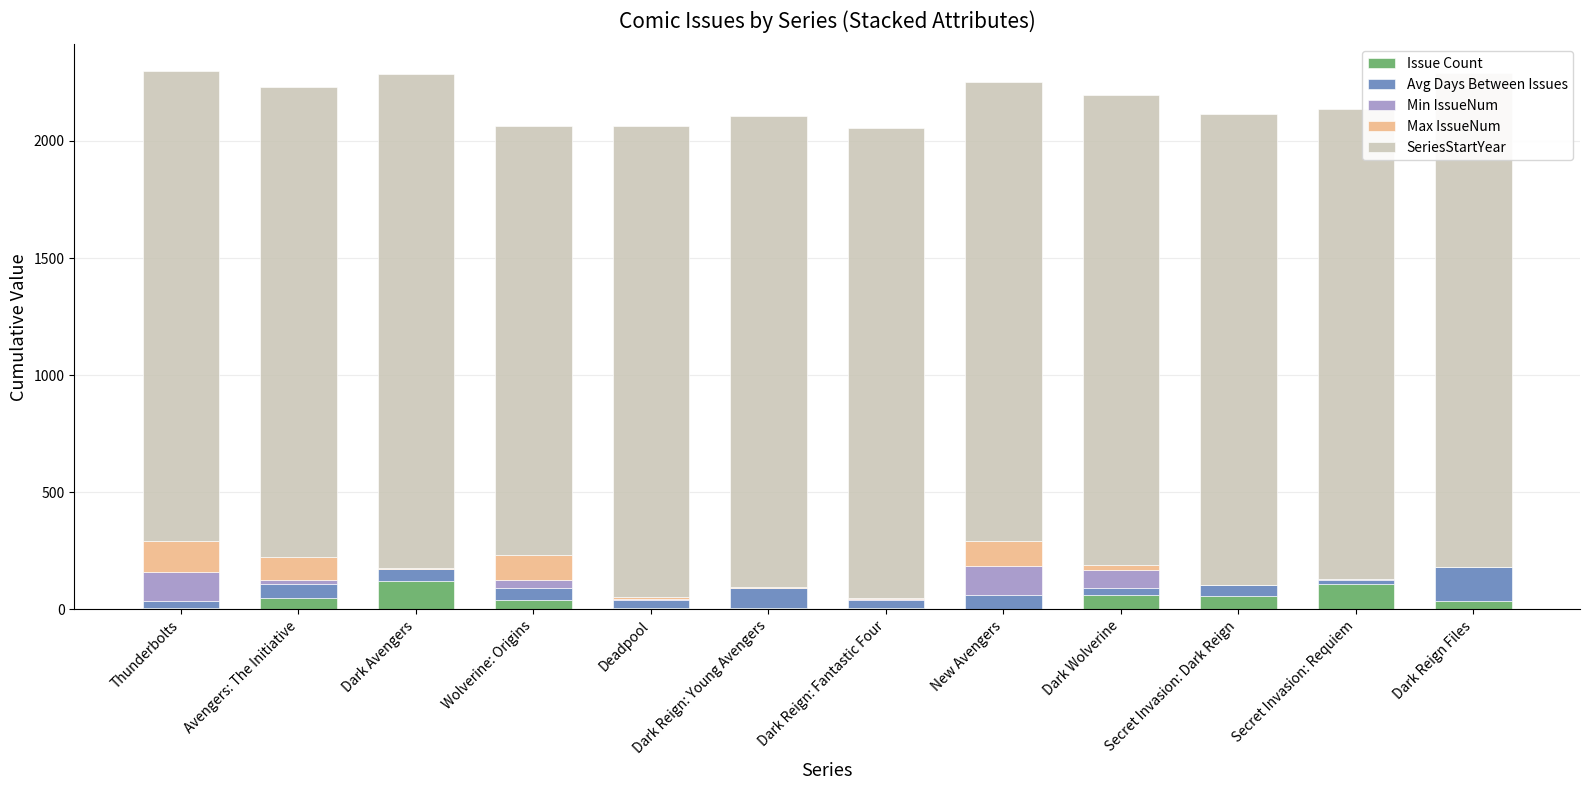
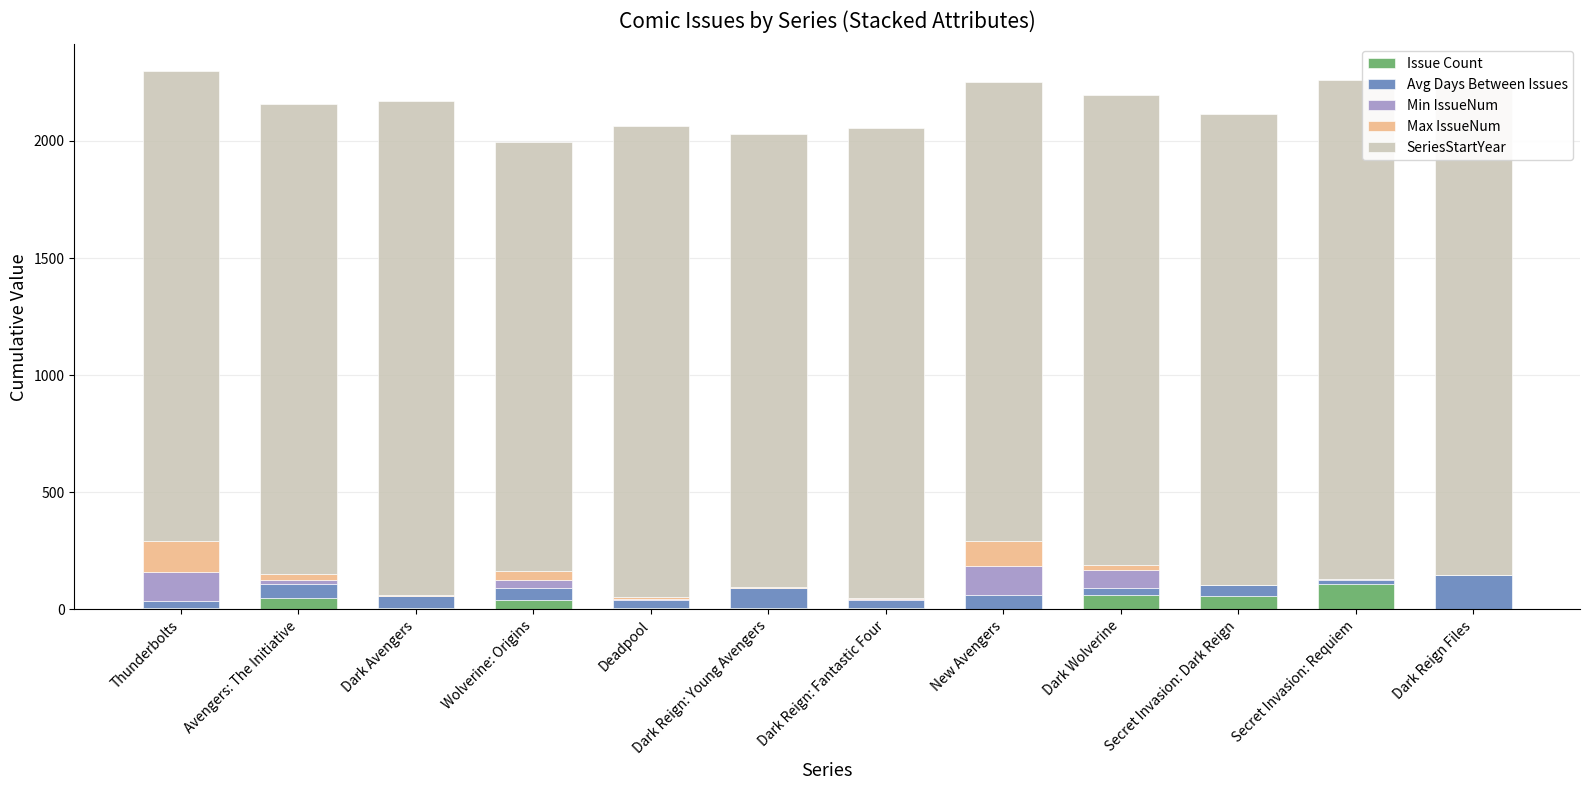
Max IssueNum, Avengers: The Initiative: 100 -> 20
Issue Count, Dark Avengers: 120 -> 0
Max IssueNum, Wolverine: Origins: 110 -> 40
SeriesStartYear, Dark Reign: Young Avengers: 2010 -> 1930
SeriesStartYear, Secret Invasion: Requiem: 2010 -> 2130
Issue Count, Dark Reign Files: 40 -> 0
